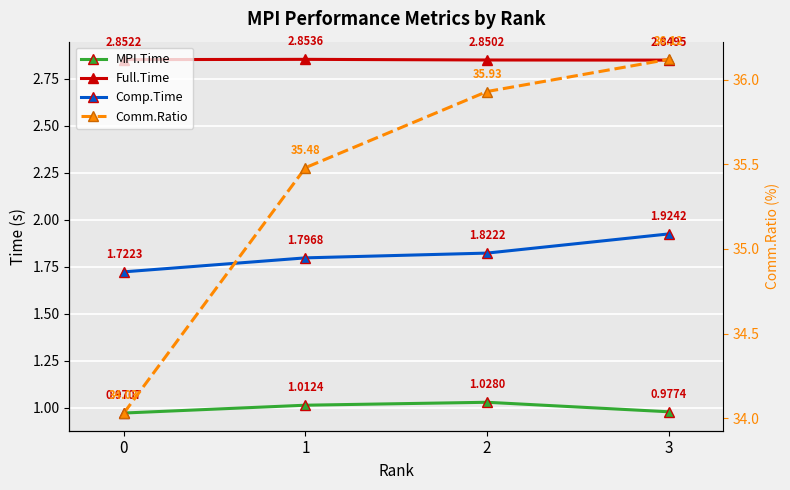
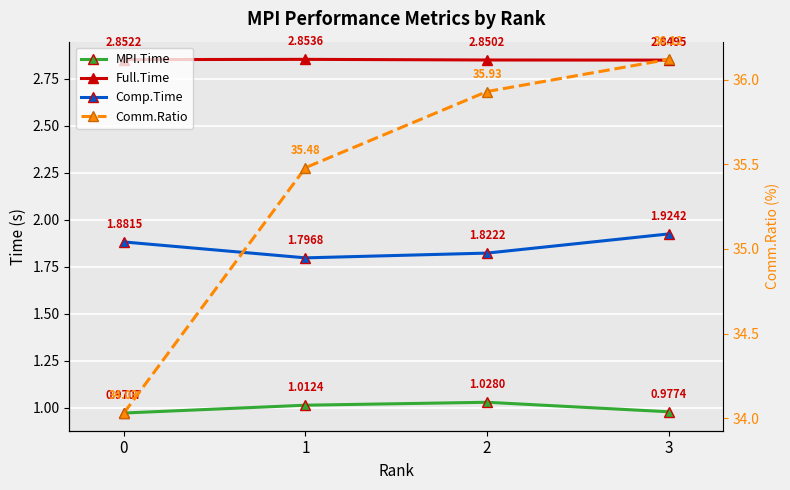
Comp.Time, 0: 1.7223 -> 1.8815
